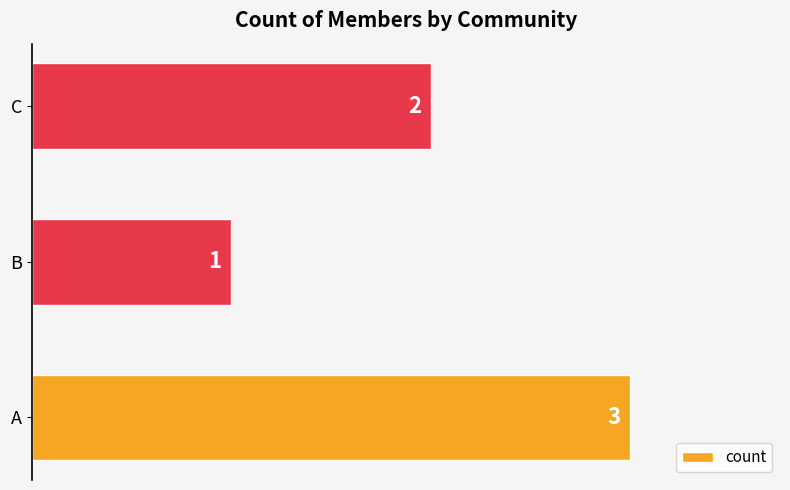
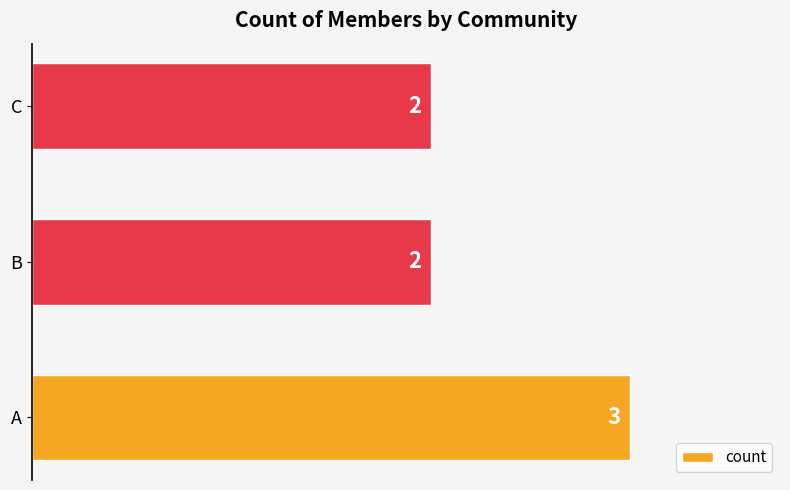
B: 1 -> 2
